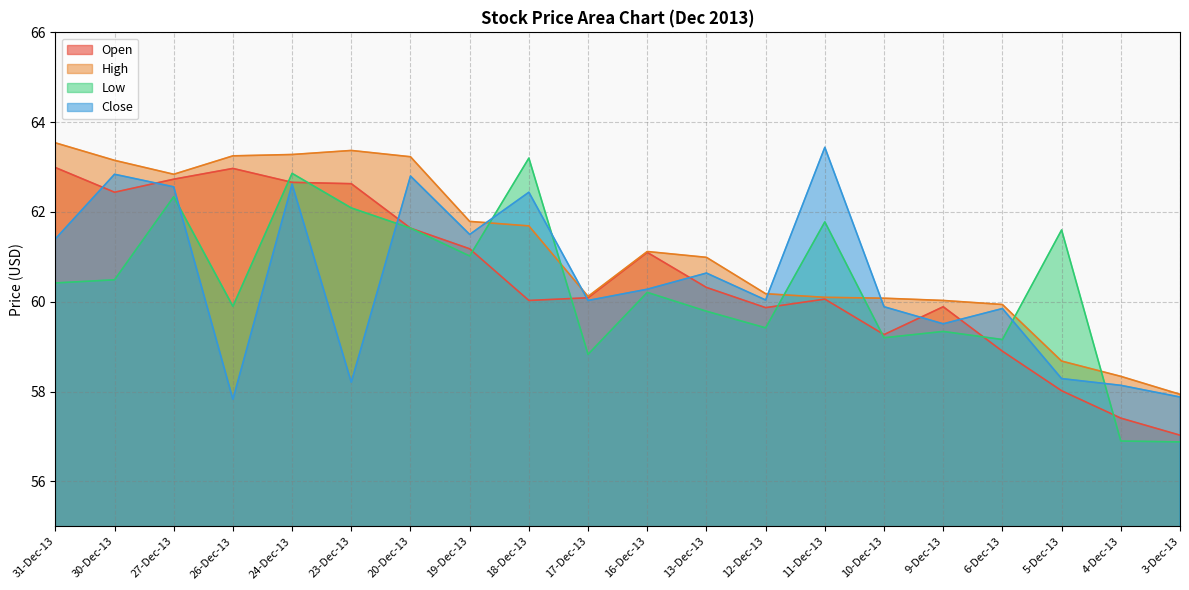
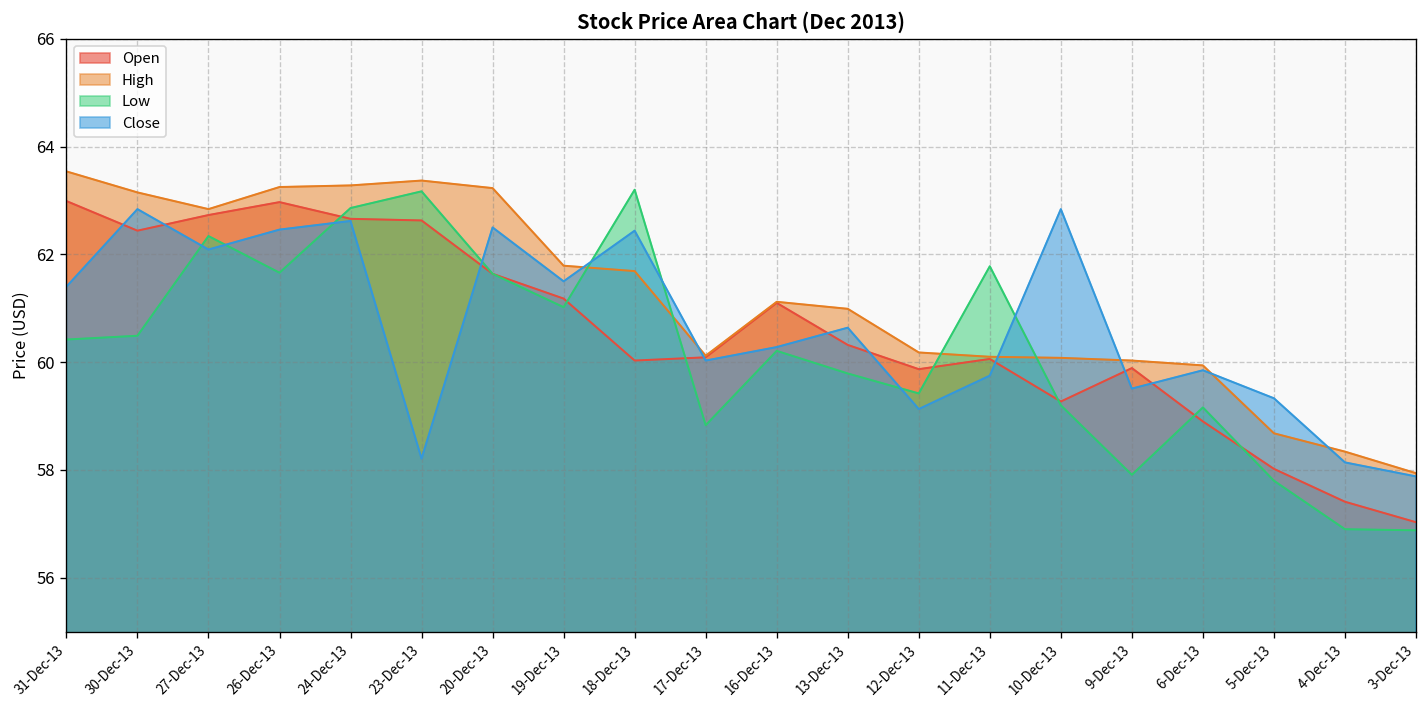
Close, 27-Dec-13: 62.6 -> 62.1
Low, 26-Dec-13: 59.9 -> 61.7
Close, 26-Dec-13: 57.8 -> 62.5
Low, 23-Dec-13: 62.1 -> 63.2
Close, 20-Dec-13: 62.8 -> 62.5
Close, 12-Dec-13: 60.0 -> 59.1
Close, 11-Dec-13: 63.4 -> 59.8
Close, 10-Dec-13: 59.9 -> 62.8
Low, 9-Dec-13: 59.3 -> 57.9
Low, 5-Dec-13: 61.6 -> 57.8
Close, 5-Dec-13: 58.3 -> 59.3
